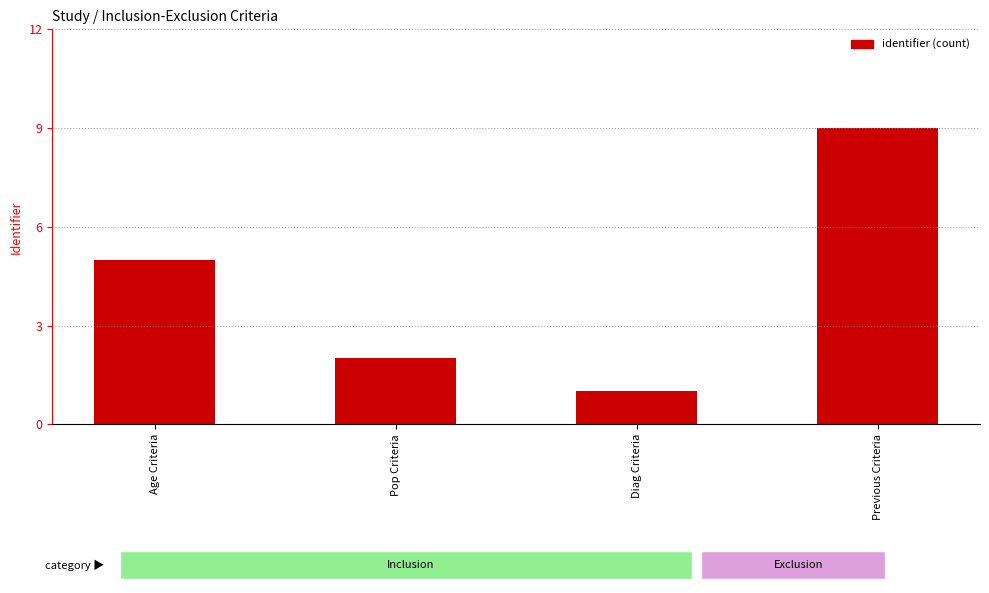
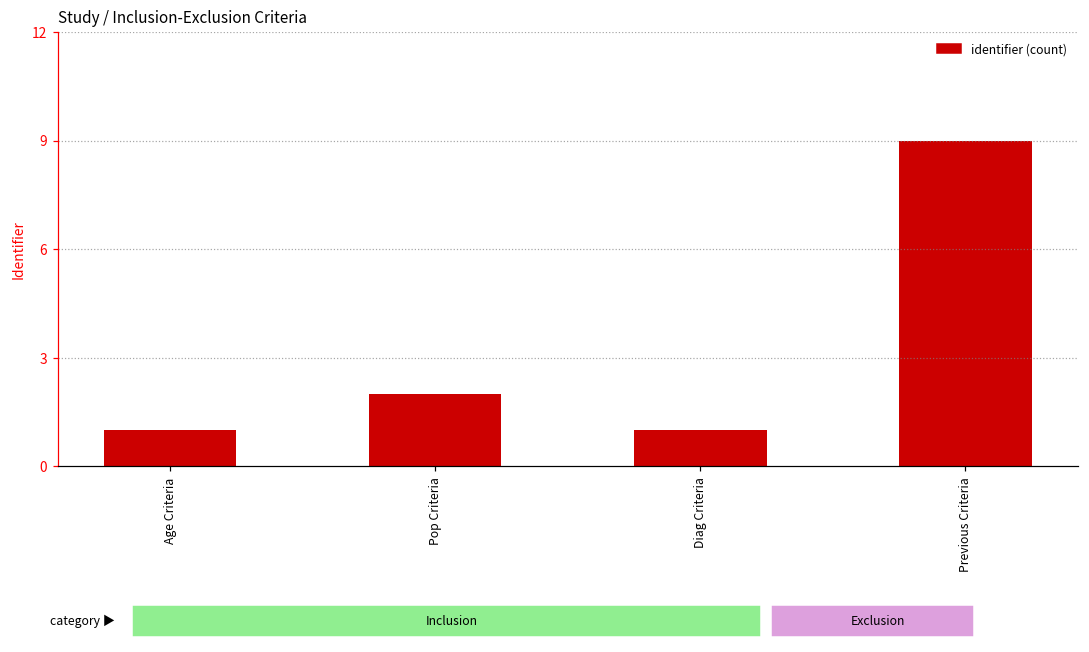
Age Criteria: 5 -> 1
